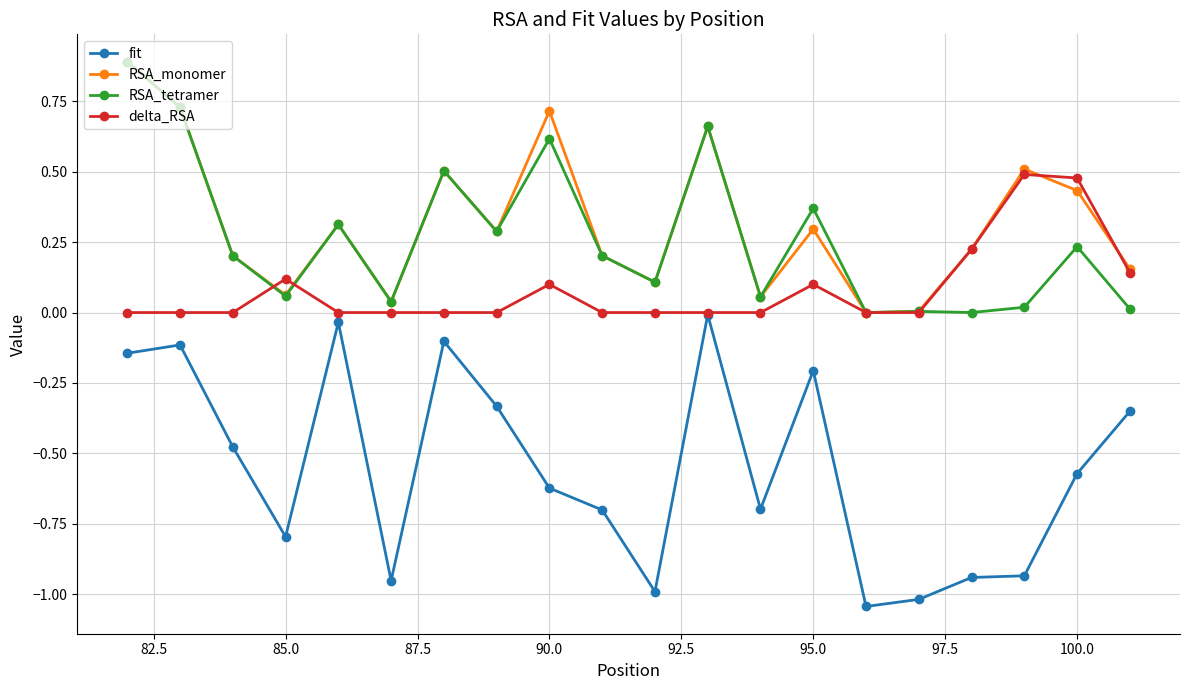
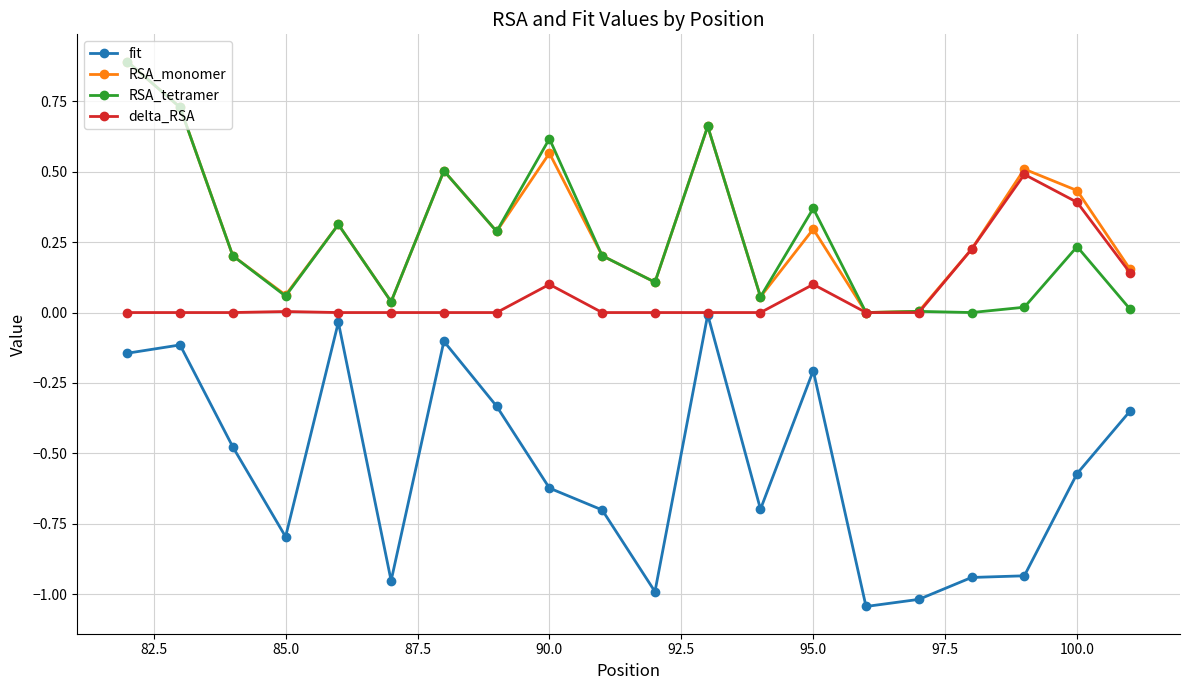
delta_RSA, 85.0: 0.12 -> 0.00
RSA_monomer, 90.0: 0.72 -> 0.57
delta_RSA, 100.0: 0.48 -> 0.39
